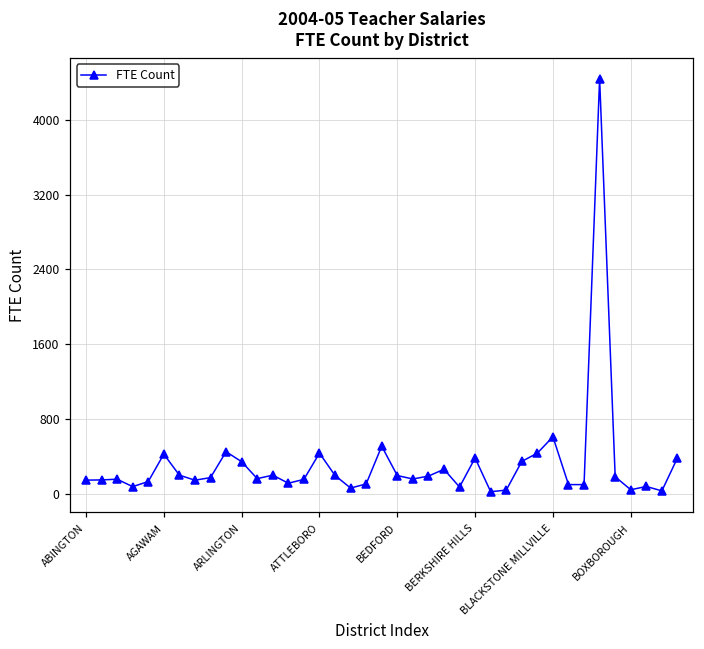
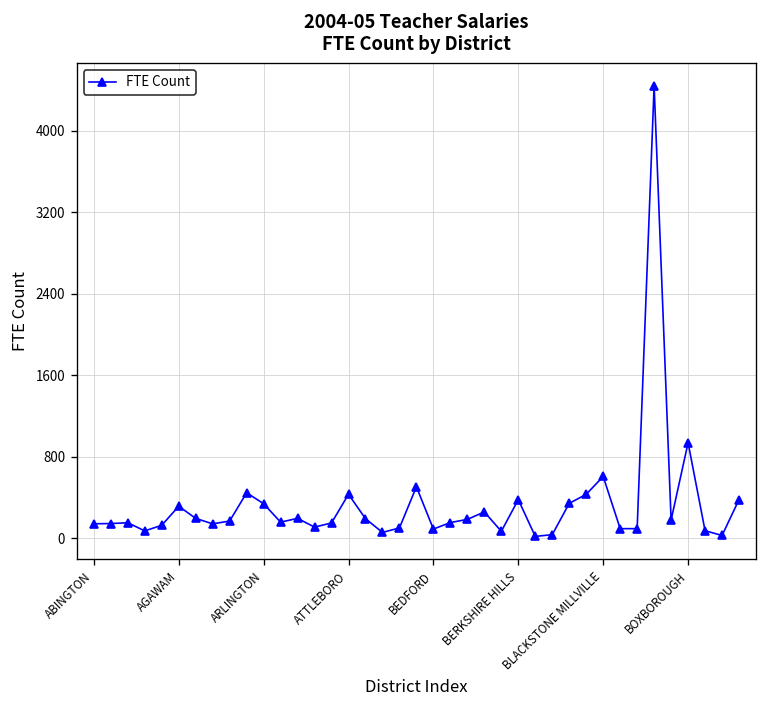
AGAWAM: 400 -> 300
BEDFORD: 200 -> 100
BOXBOROUGH: 0 -> 900
